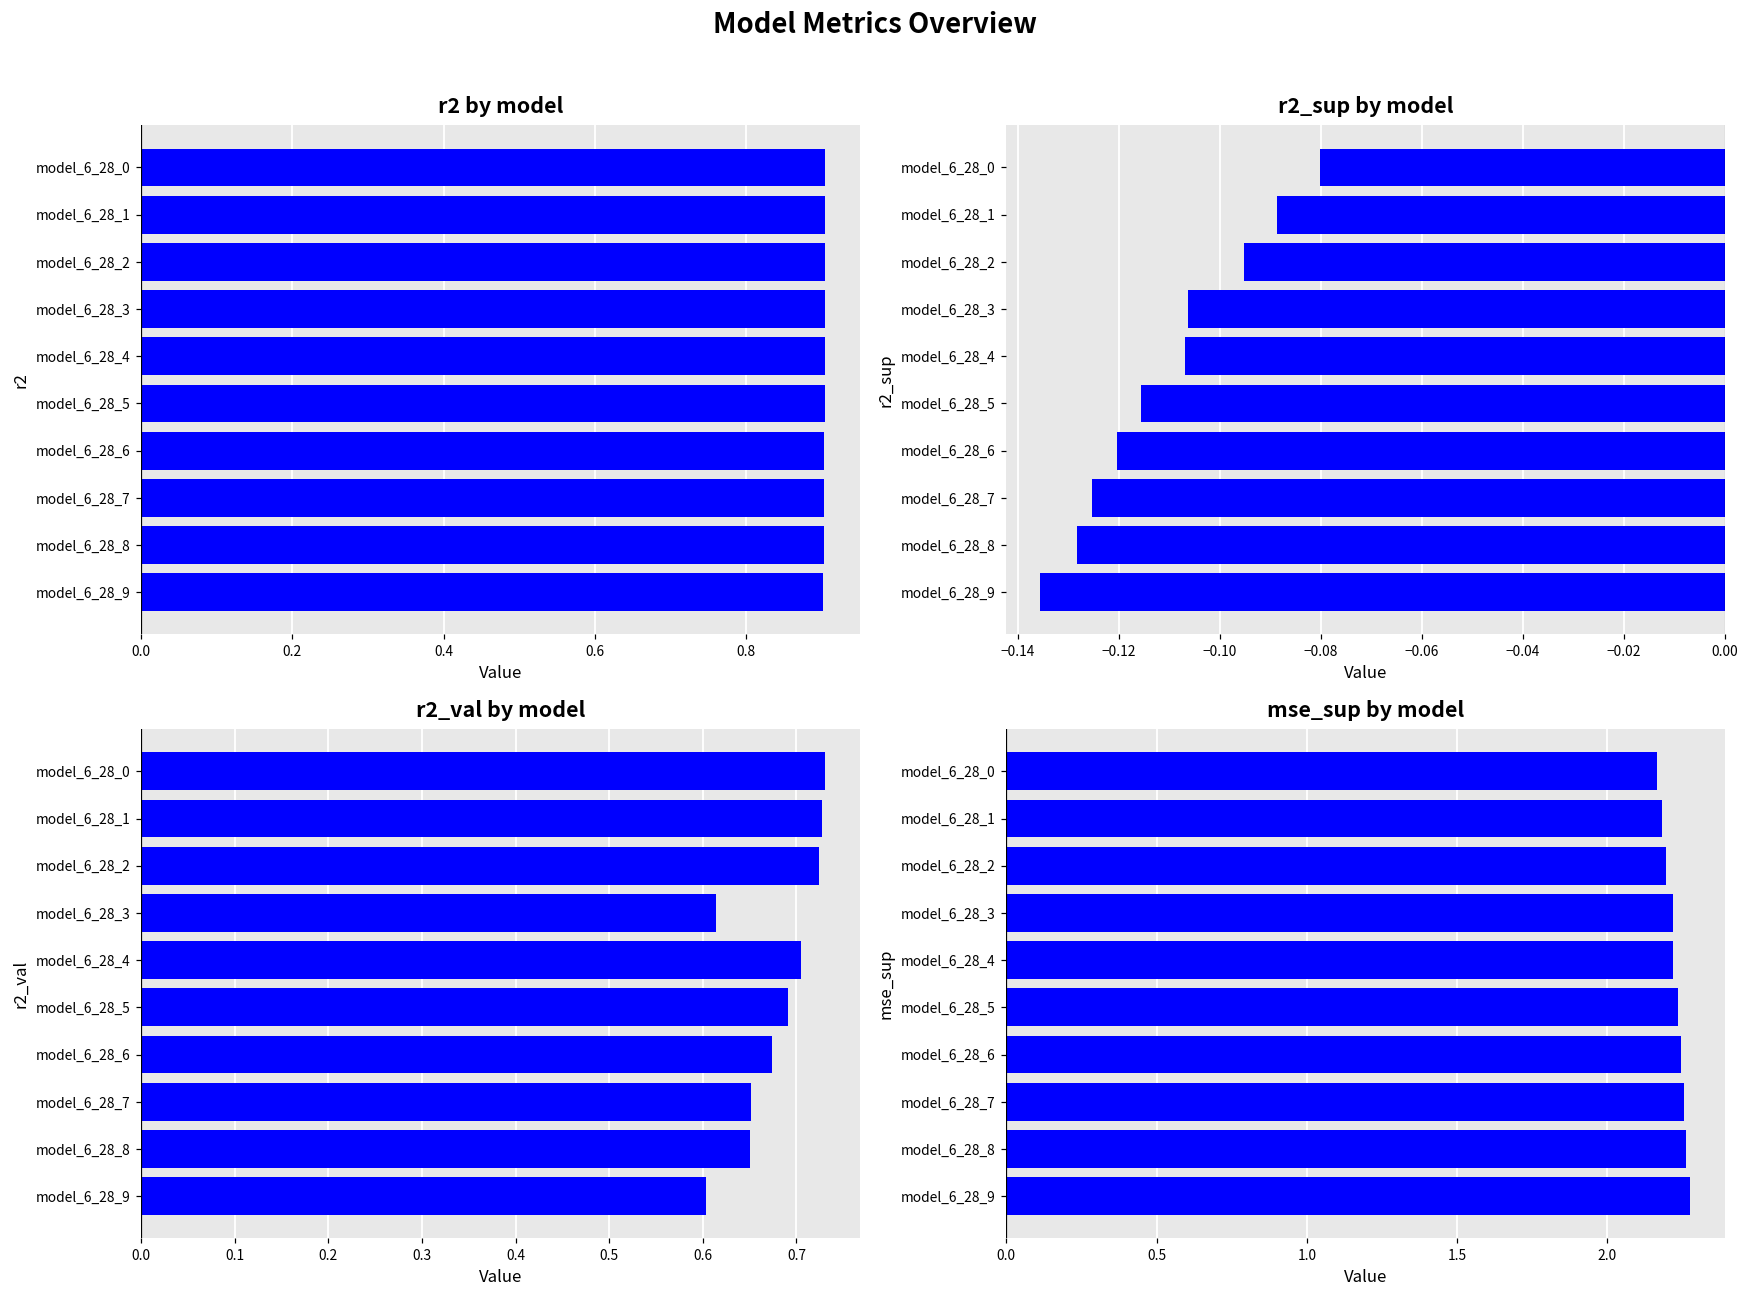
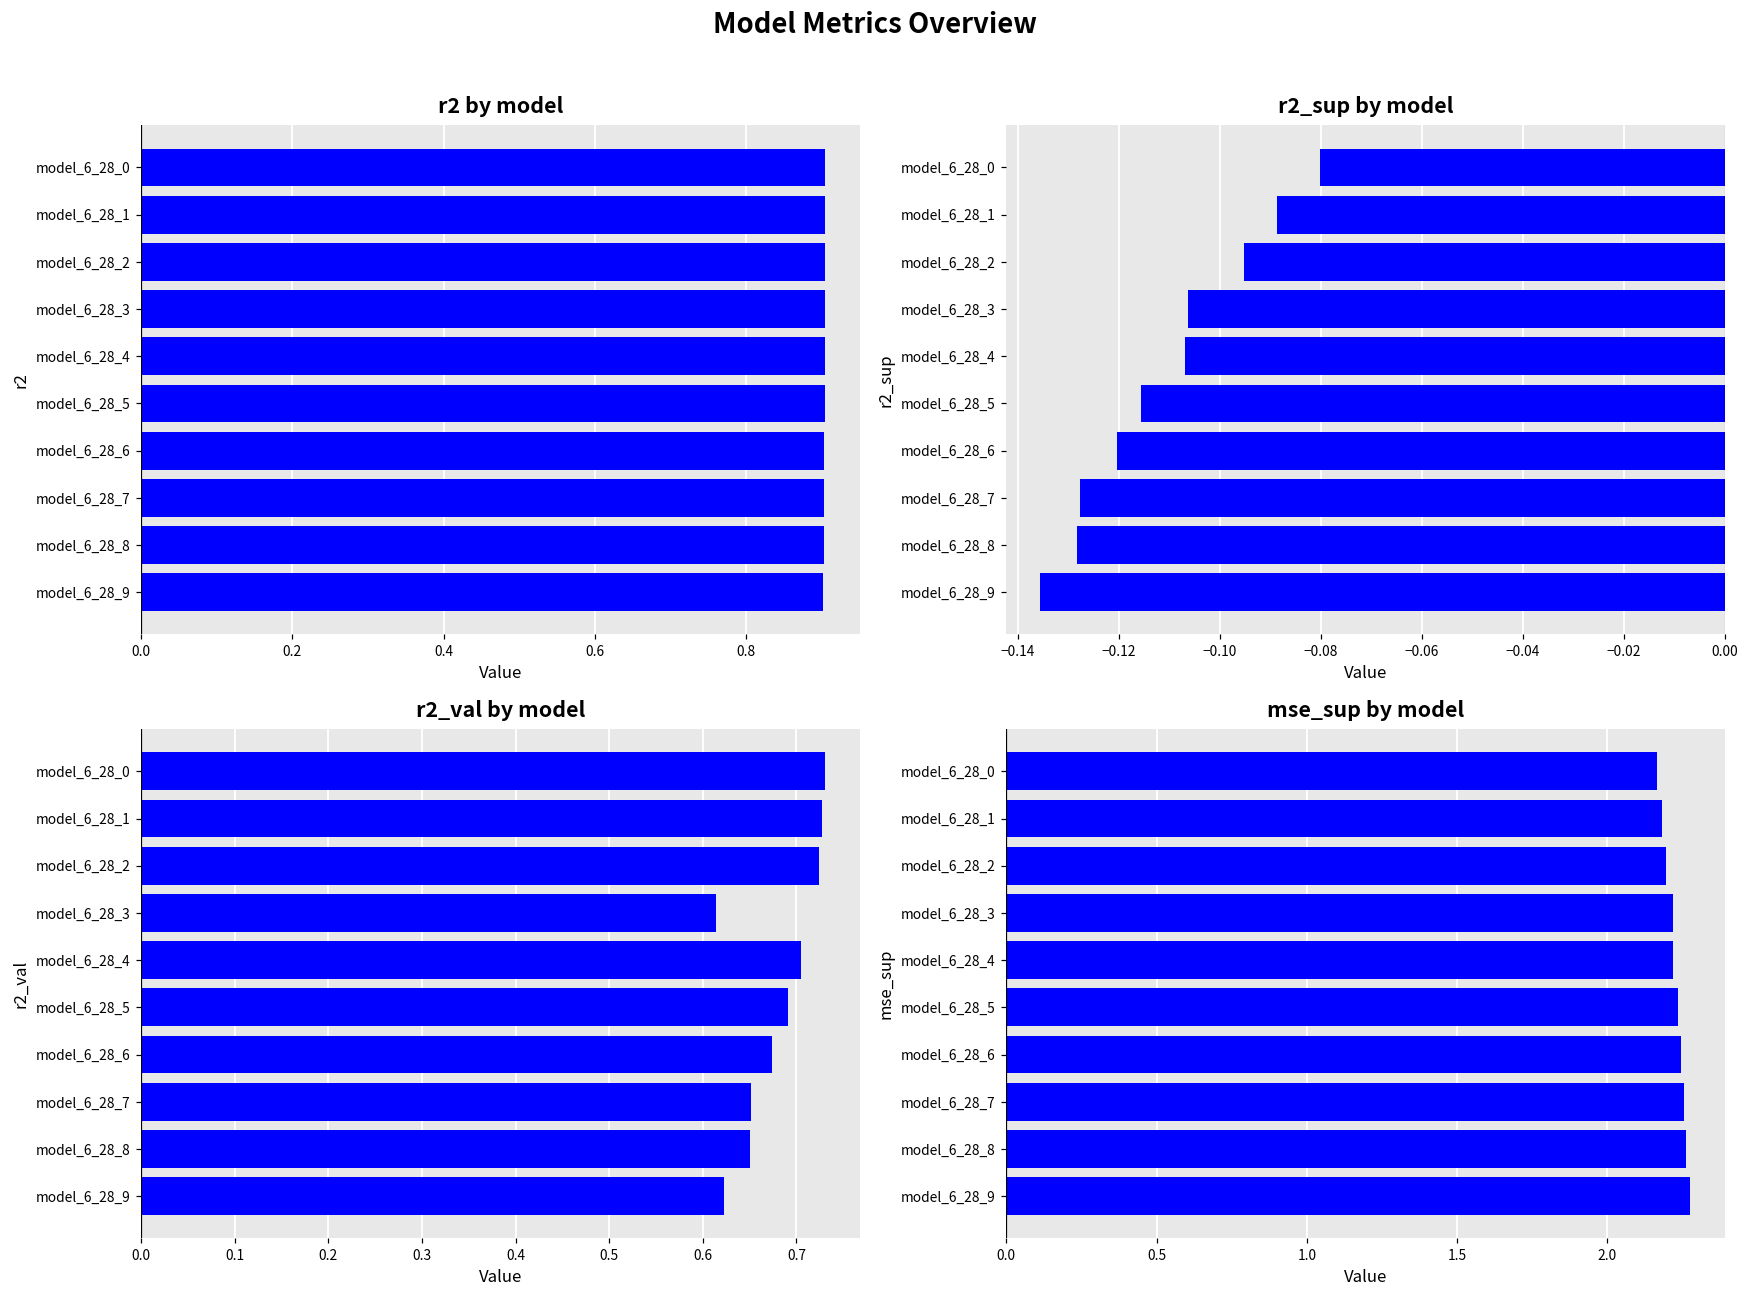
r2_sup by model, model_6_28_7: -0.125 -> -0.128
r2_val by model, model_6_28_9: 0.60 -> 0.62
